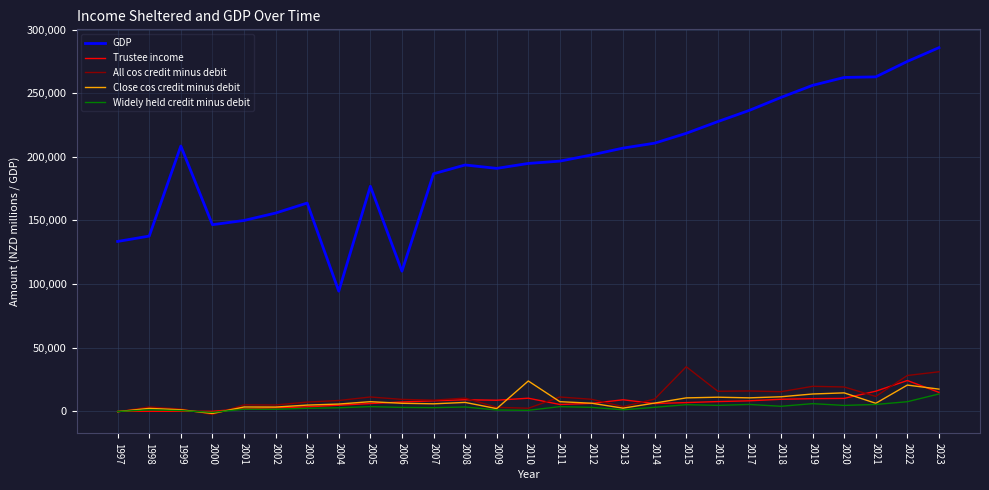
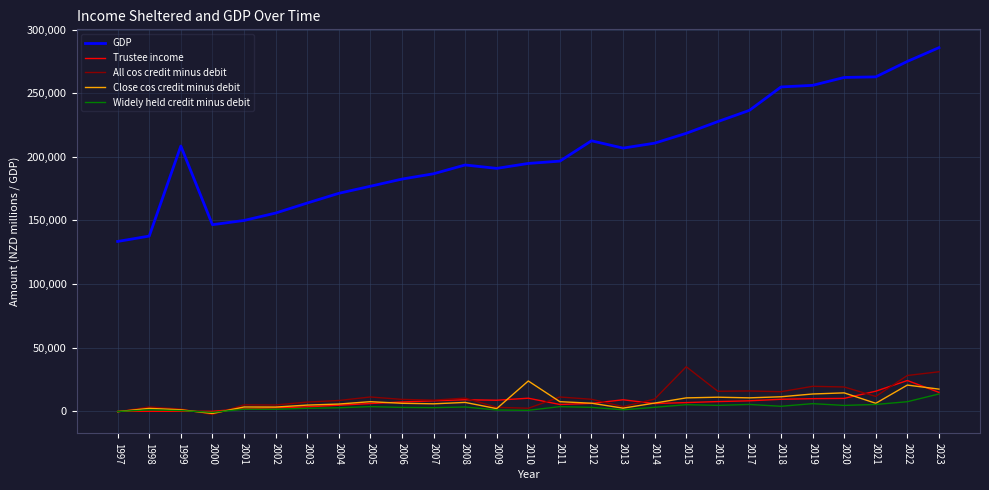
GDP, 2004: 94,000 -> 171,000
GDP, 2006: 110,000 -> 182,000
GDP, 2012: 201,000 -> 213,000
GDP, 2018: 247,000 -> 255,000
